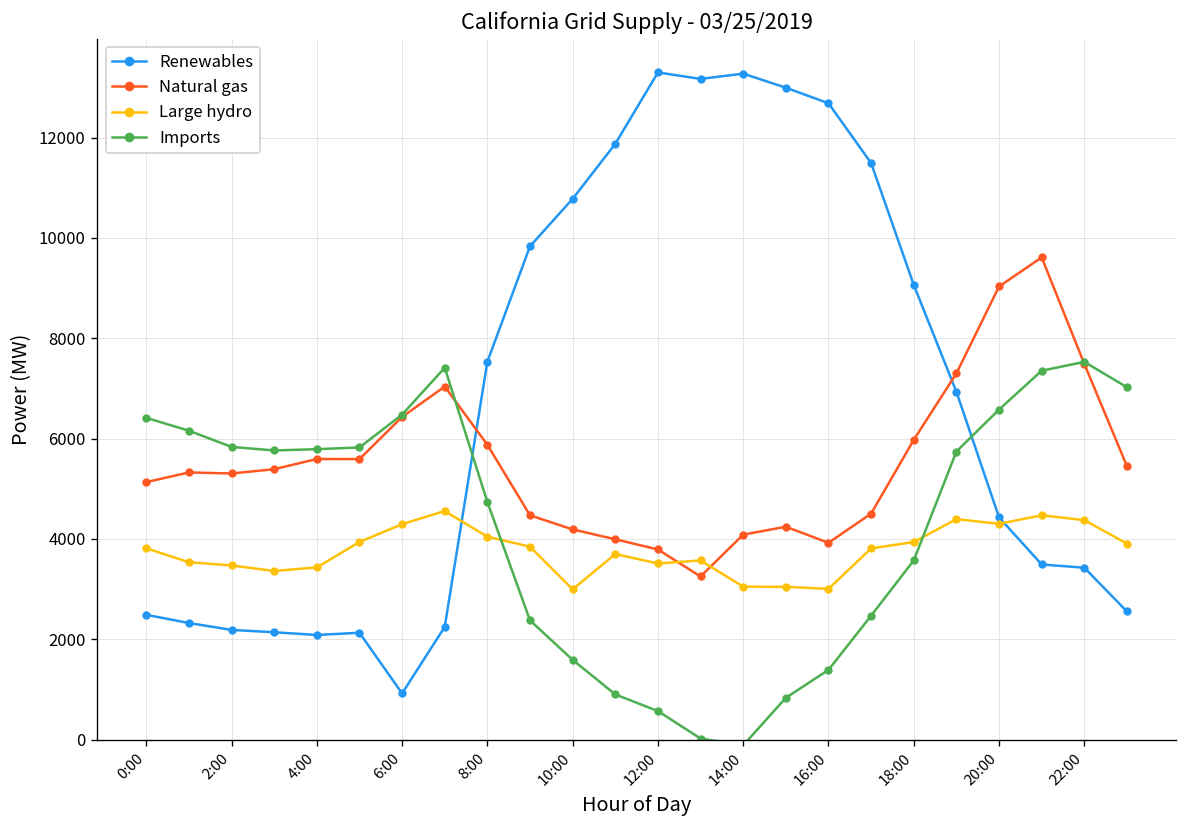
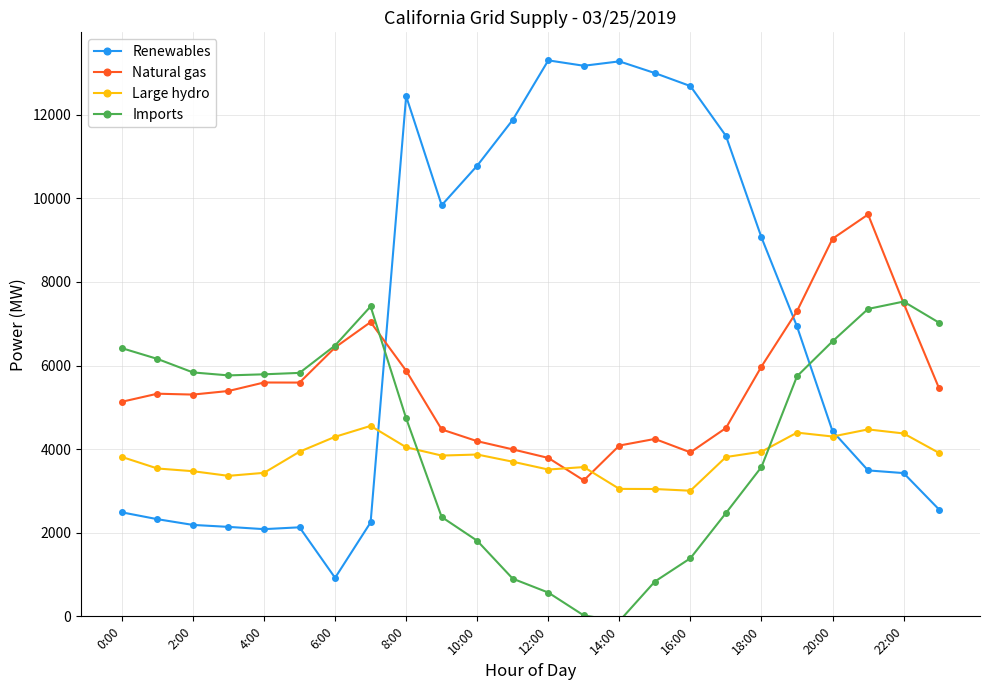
Renewables, 8:00: 7500 -> 12400
Large hydro, 10:00: 3000 -> 3900
Imports, 10:00: 1600 -> 1800
